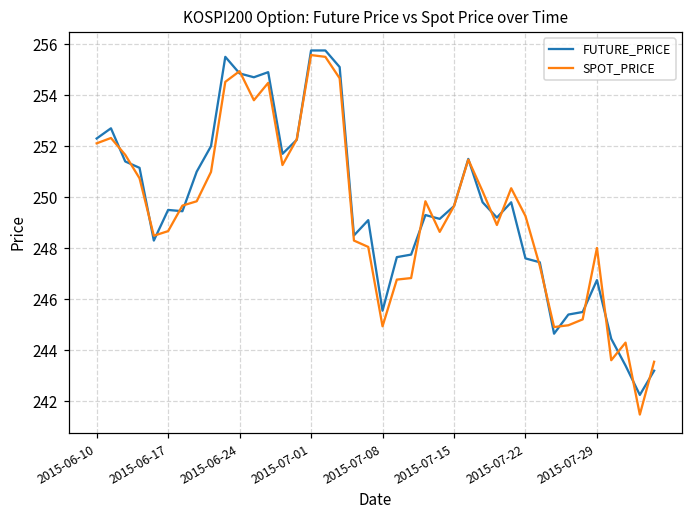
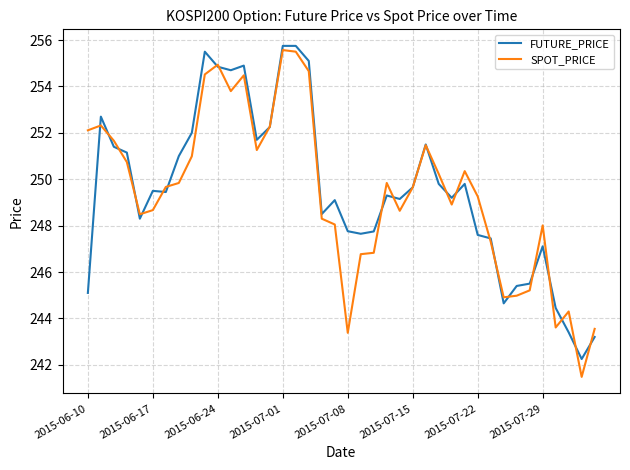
FUTURE_PRICE, 2015-06-10: 252.3 -> 245.1
FUTURE_PRICE, 2015-07-08: 245.6 -> 247.8
SPOT_PRICE, 2015-07-08: 244.9 -> 243.4
FUTURE_PRICE, 2015-07-29: 246.8 -> 247.1
